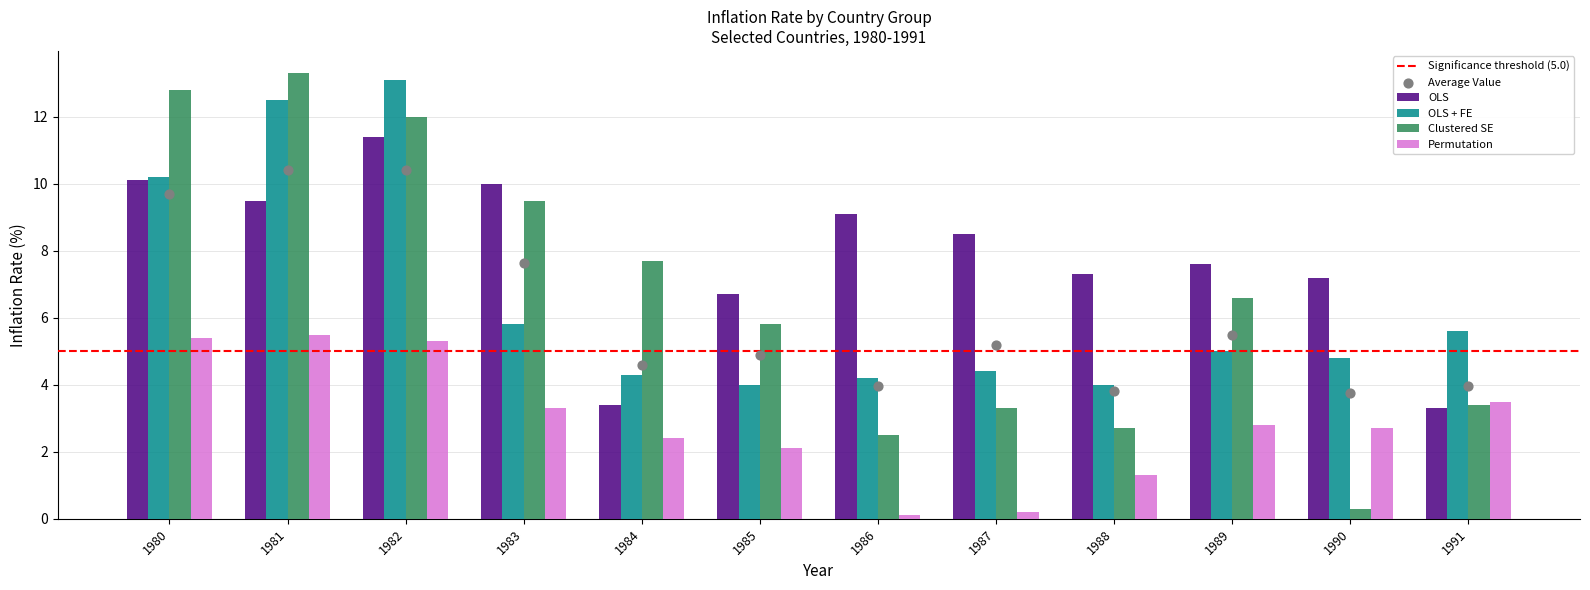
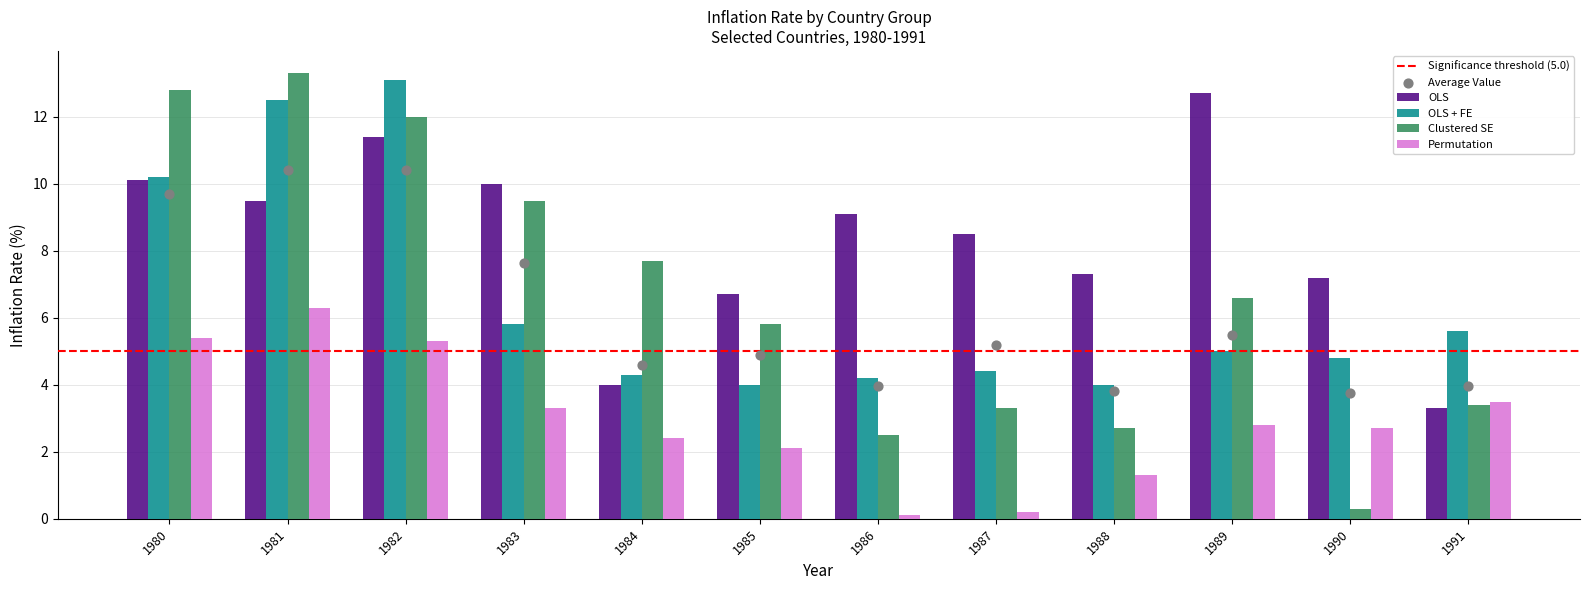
Permutation, 1981: 5.5 -> 6.3
OLS, 1984: 3.4 -> 4.0
OLS, 1989: 7.6 -> 12.7
